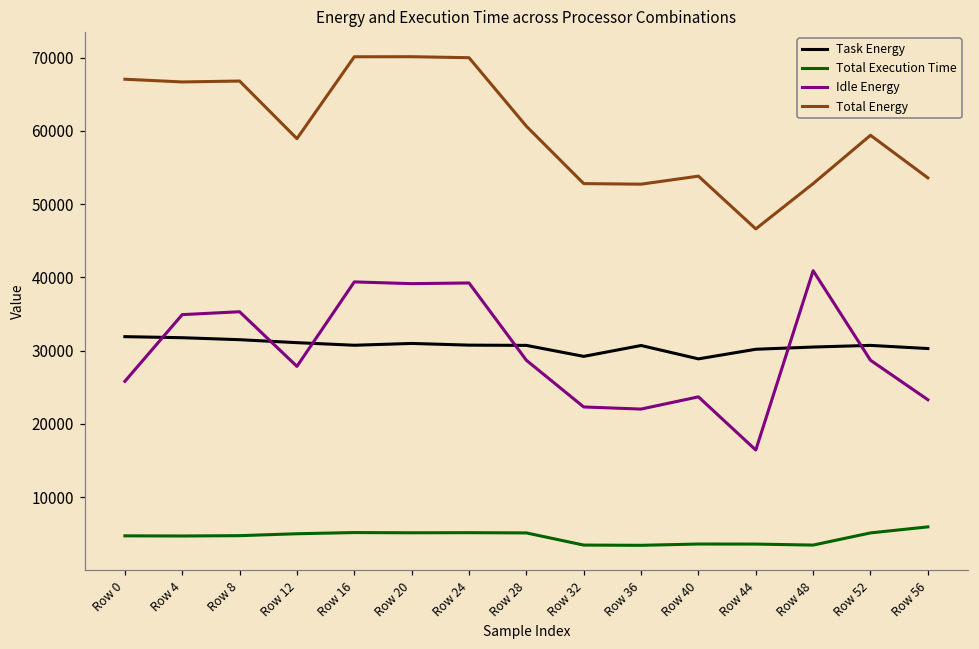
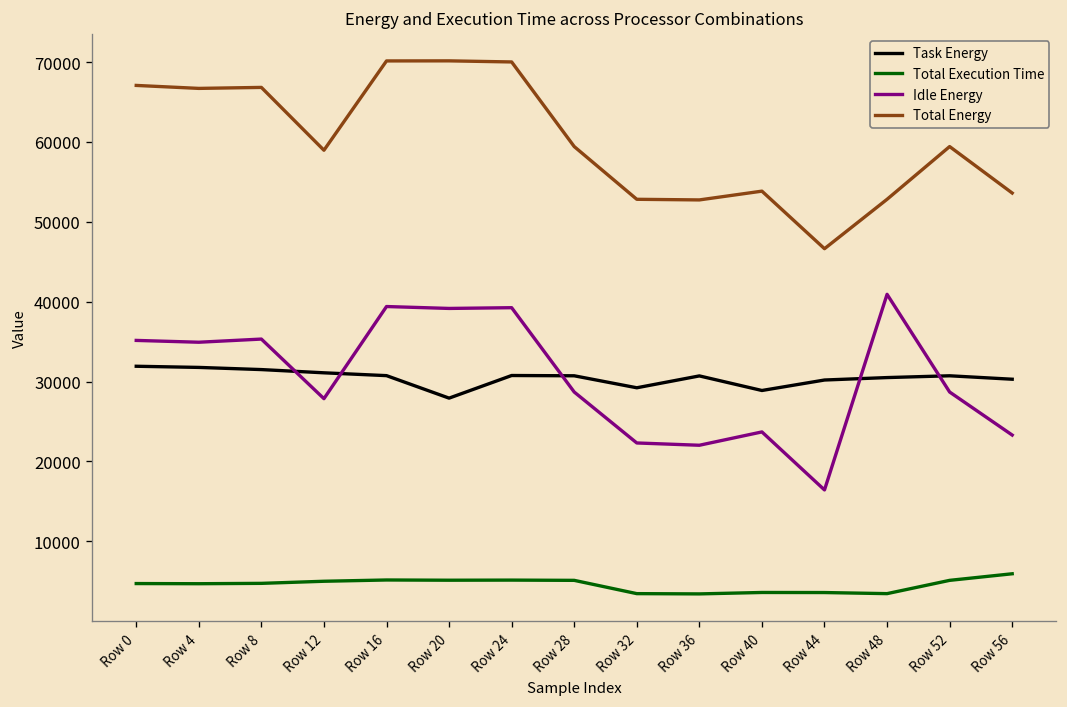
Idle Energy, Row 0: 26000 -> 35000
Task Energy, Row 20: 31000 -> 28000
Total Energy, Row 28: 61000 -> 59000
